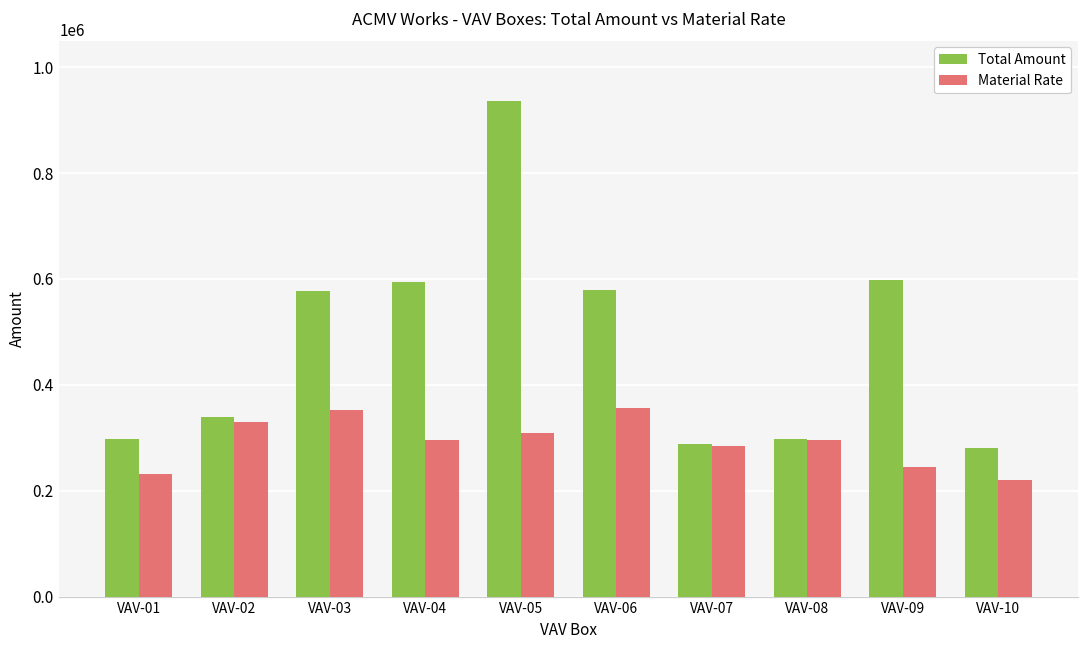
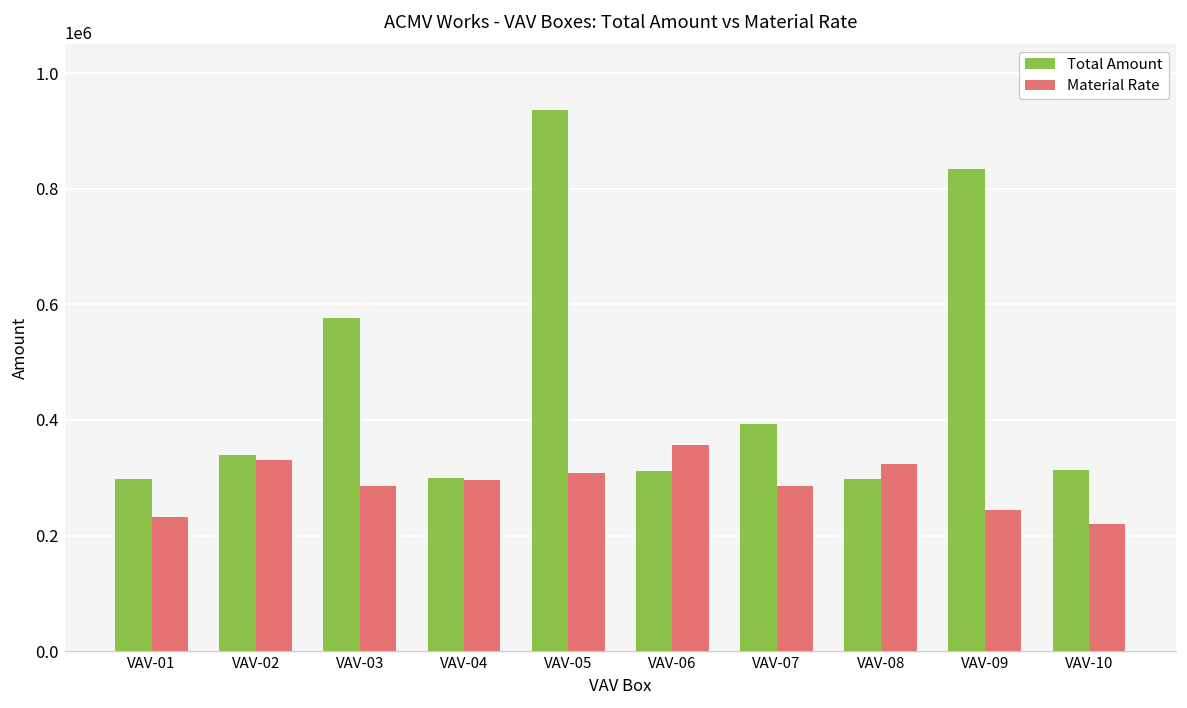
Material Rate, VAV-03: 350000 -> 290000
Total Amount, VAV-04: 590000 -> 300000
Total Amount, VAV-06: 580000 -> 310000
Total Amount, VAV-07: 290000 -> 390000
Material Rate, VAV-08: 300000 -> 320000
Total Amount, VAV-09: 600000 -> 830000
Total Amount, VAV-10: 280000 -> 310000
